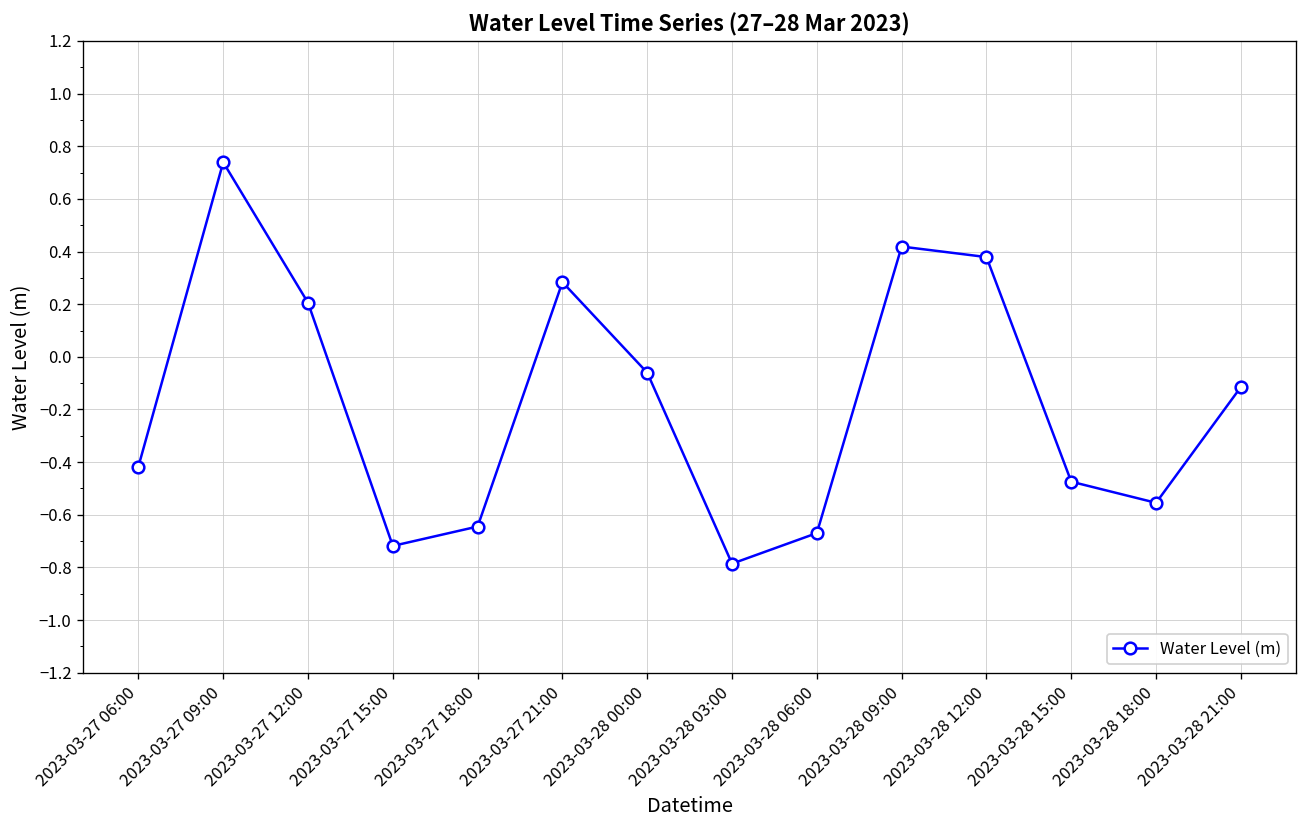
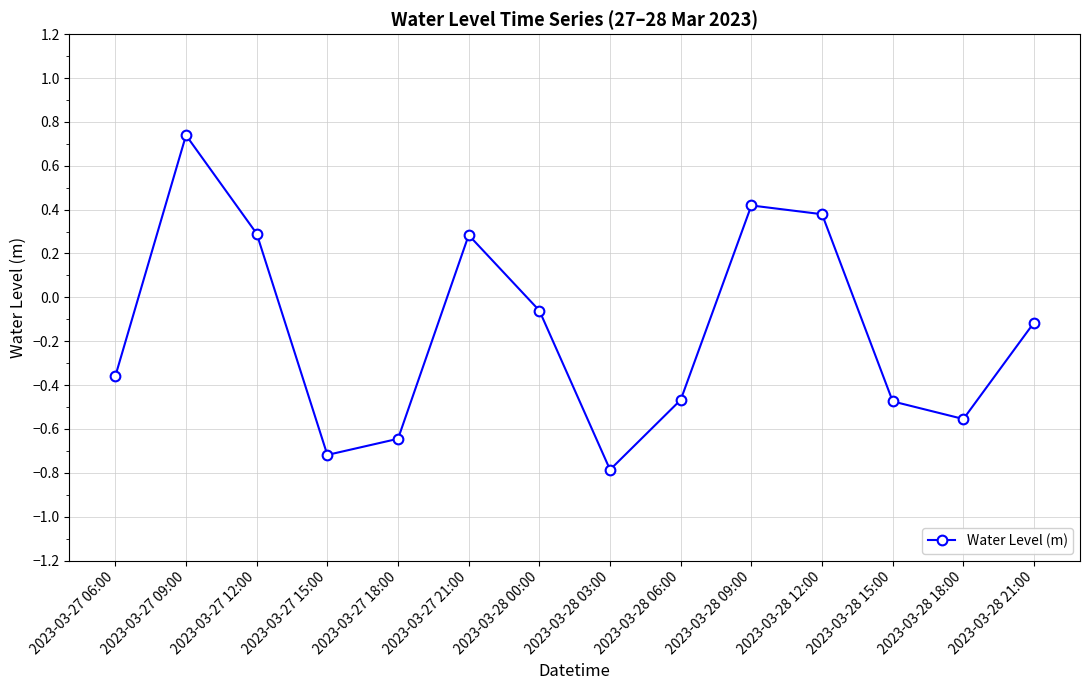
2023-03-27 06:00: -0.42 -> -0.36
2023-03-27 12:00: 0.21 -> 0.29
2023-03-28 06:00: -0.67 -> -0.47
